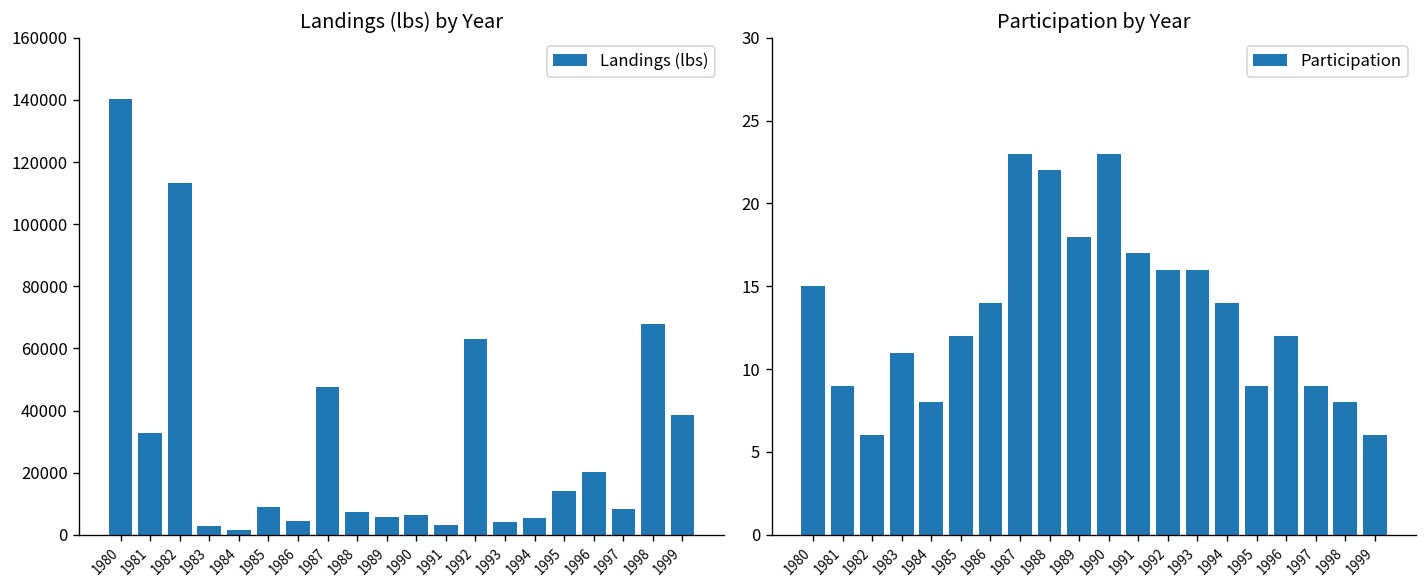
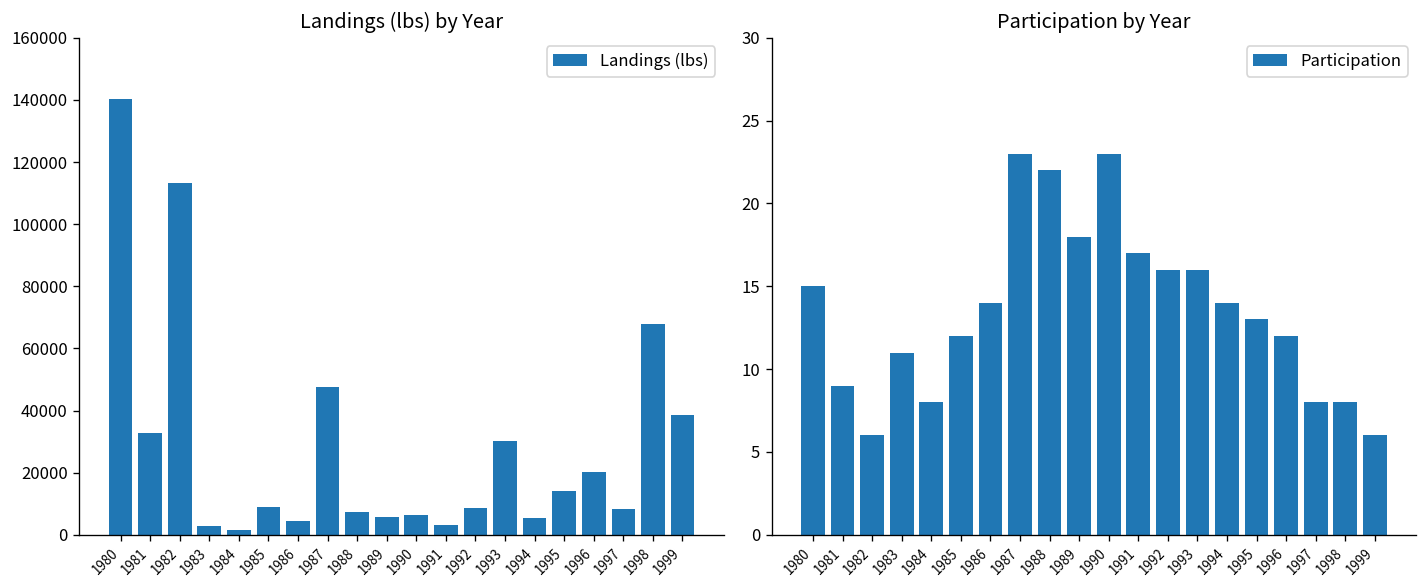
Landings (lbs) by Year, 1992: 63000 -> 9000
Landings (lbs) by Year, 1993: 4000 -> 30000
Participation by Year, 1995: 9 -> 13
Participation by Year, 1997: 9 -> 8
